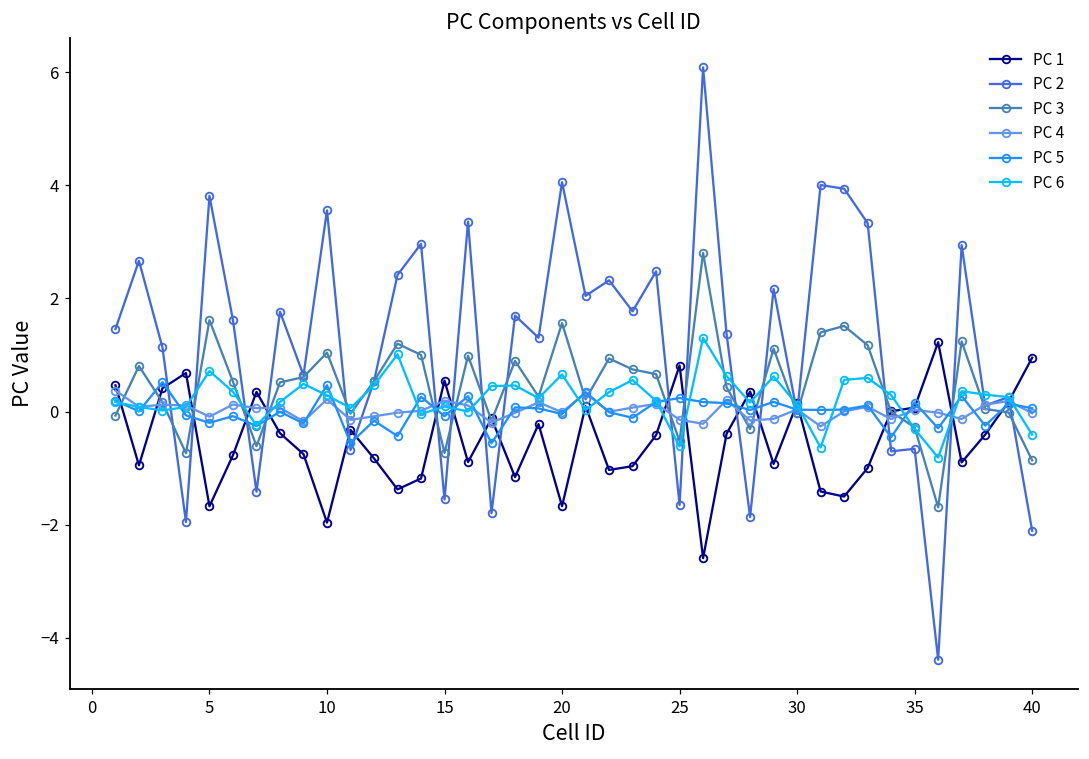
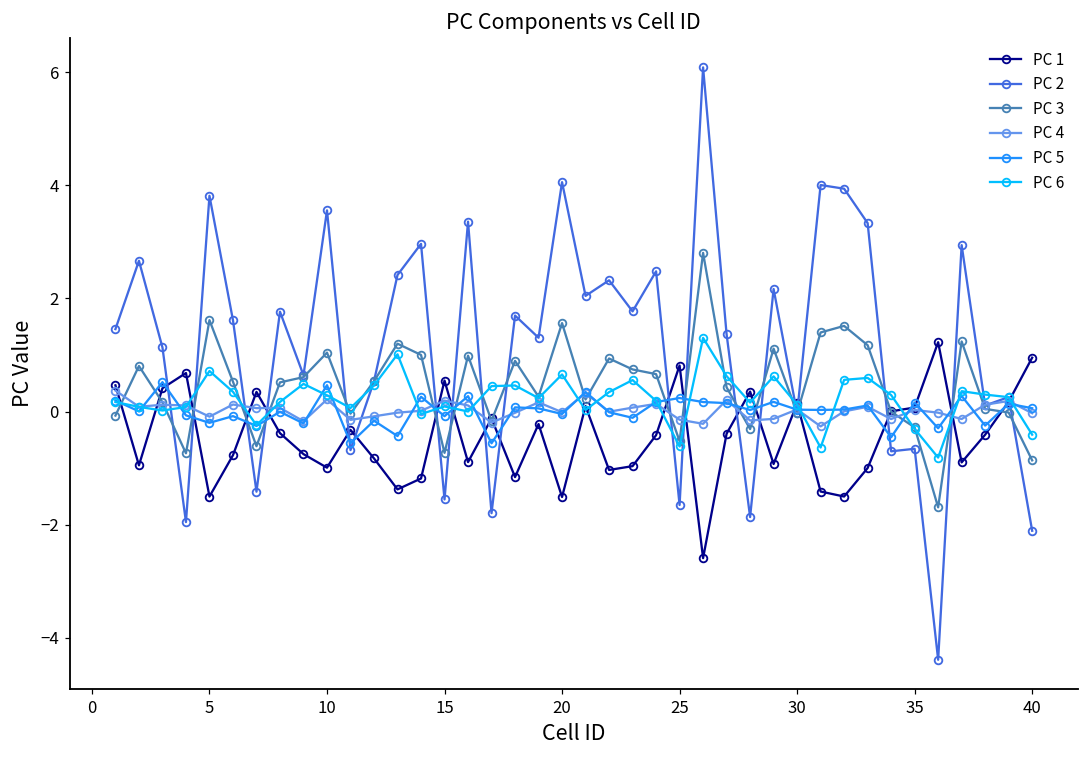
PC 1, 5: -1.7 -> -1.5
PC 1, 10: -2.0 -> -1.0
PC 1, 20: -1.7 -> -1.5
